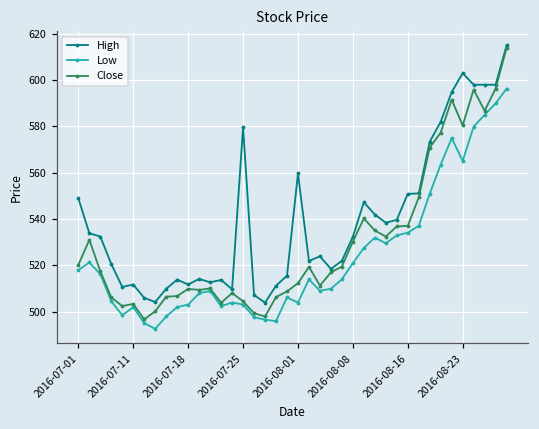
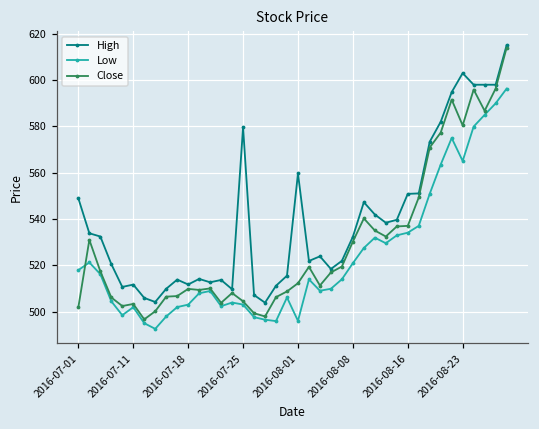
Close, 2016-07-01: 520 -> 502
Low, 2016-08-01: 504 -> 496
